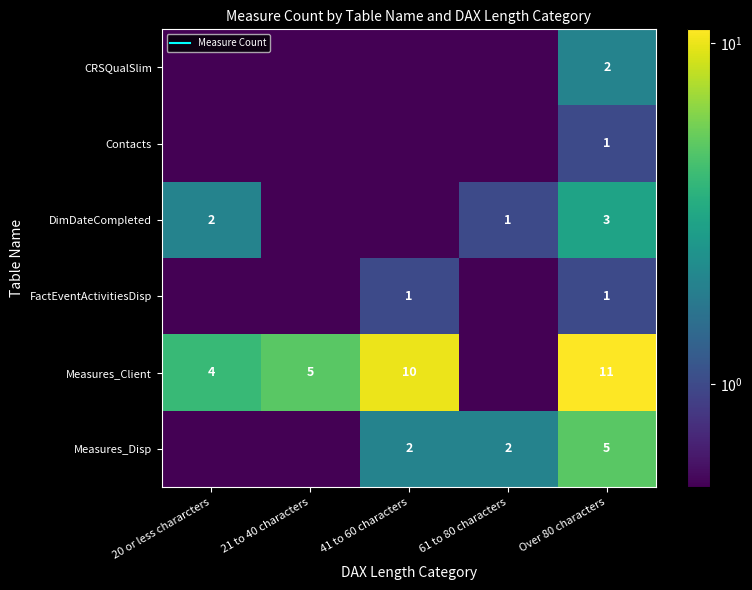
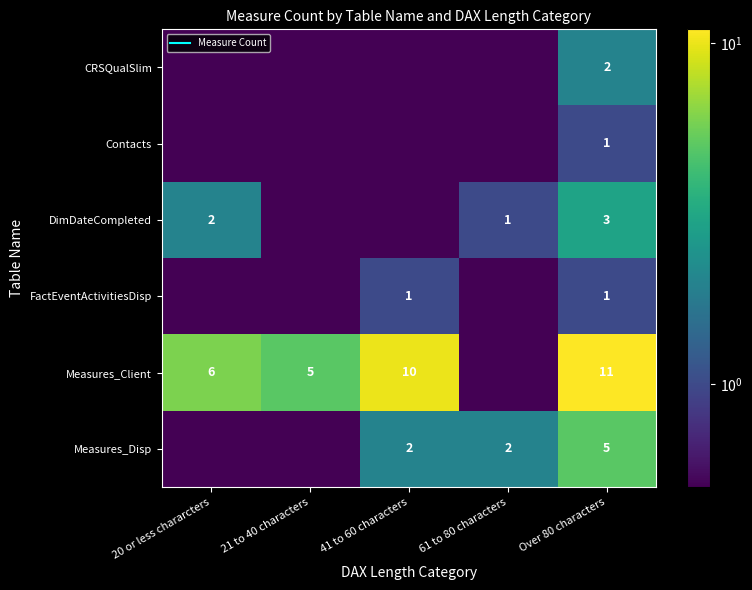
Measures_Client, 20 or less chararcters: 4 -> 6
